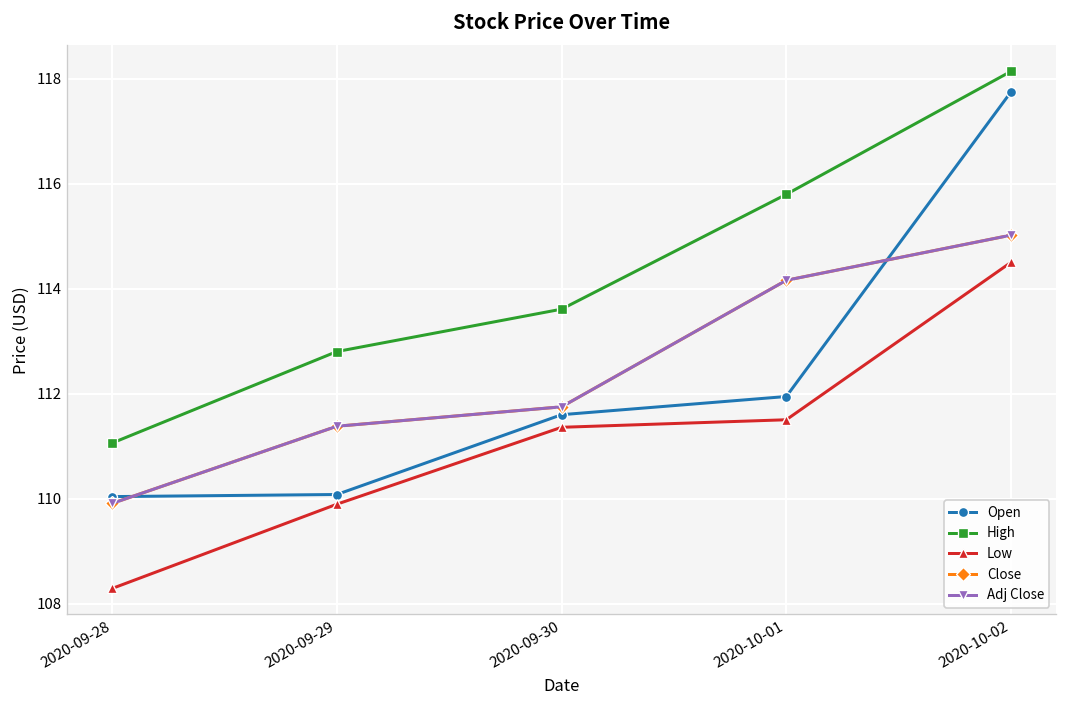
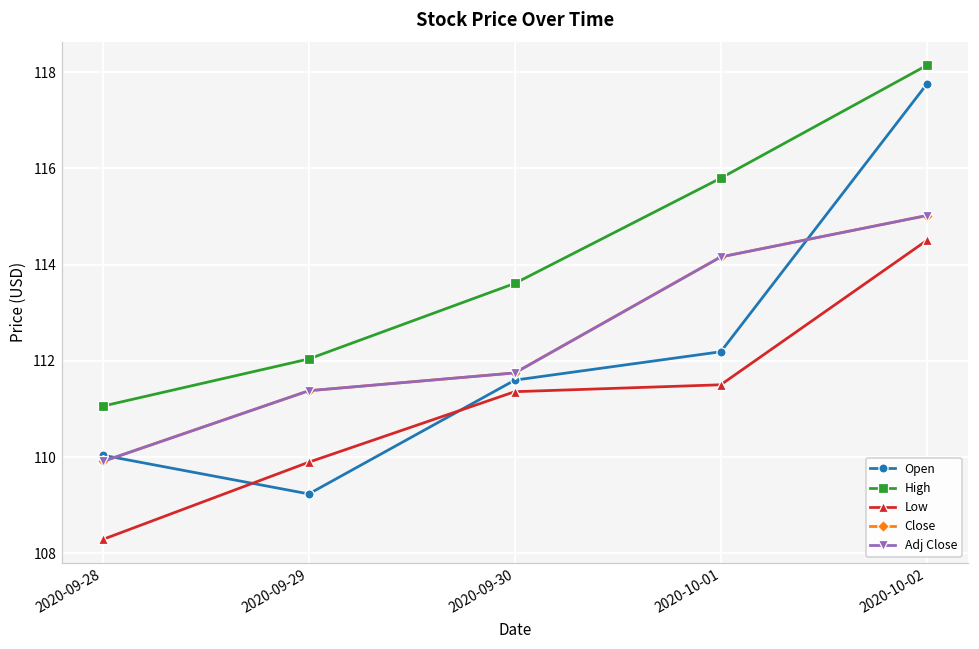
Open, 2020-09-29: 110.1 -> 109.2
High, 2020-09-29: 112.8 -> 112.0
Open, 2020-10-01: 111.9 -> 112.2
